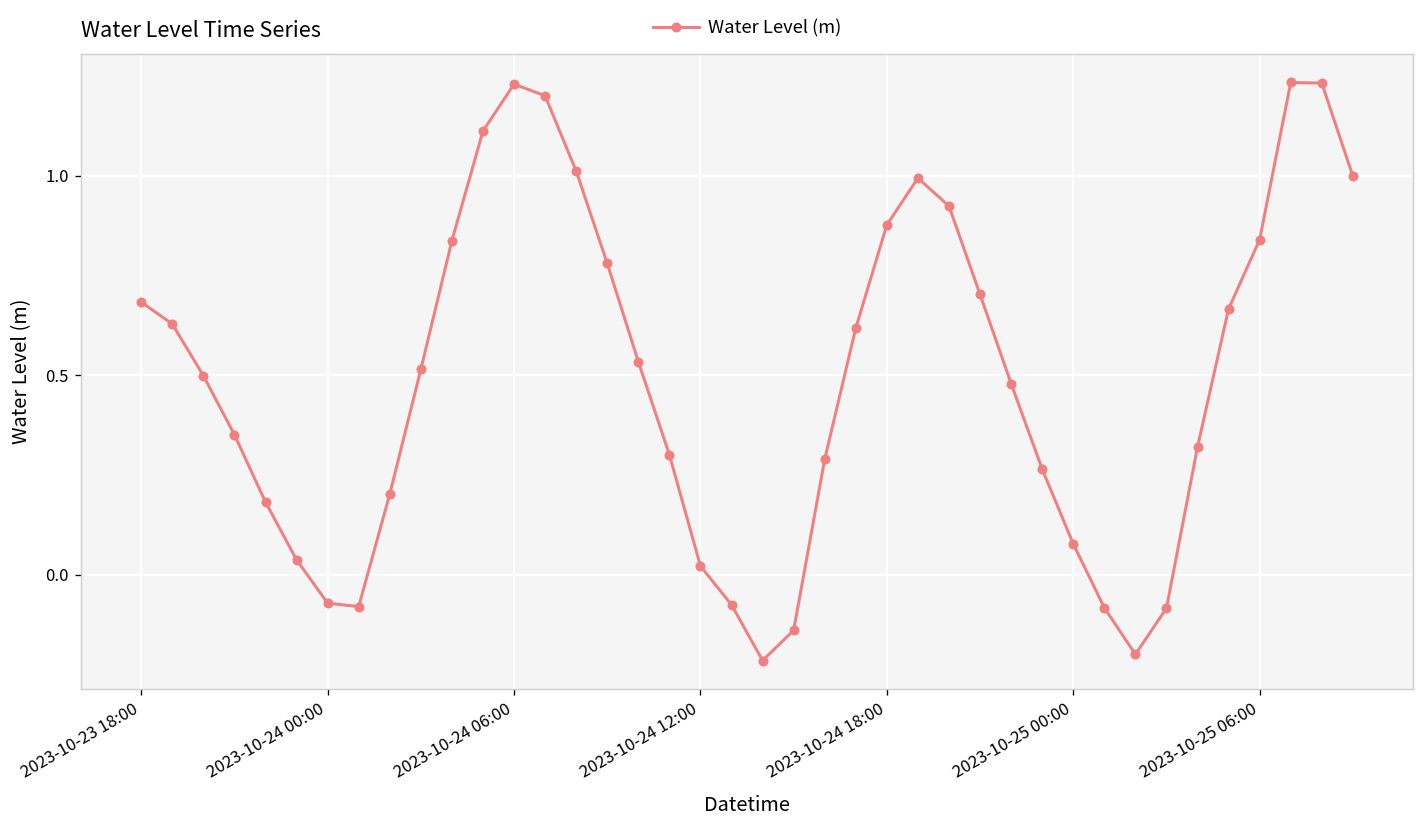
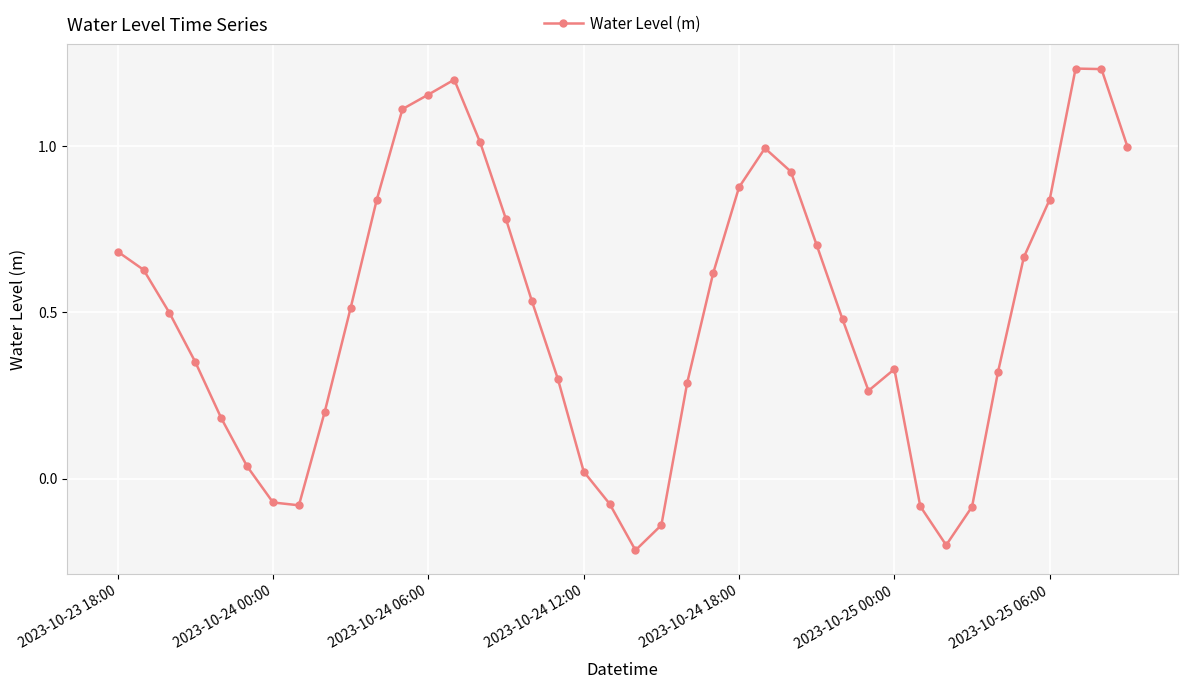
2023-10-24 06:00: 1.23 -> 1.16
2023-10-25 00:00: 0.08 -> 0.33
